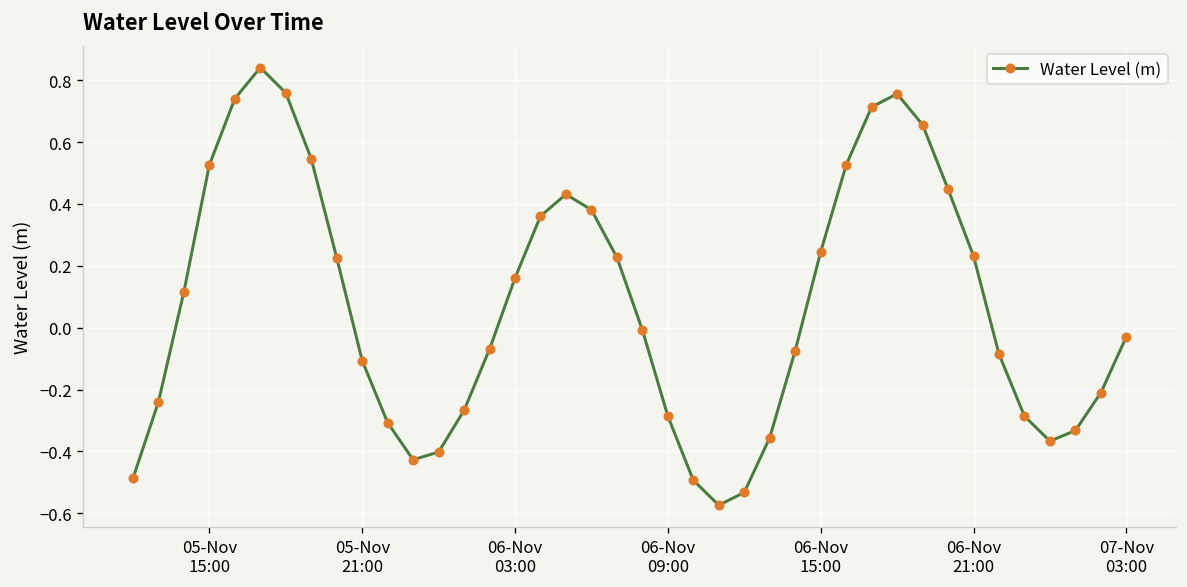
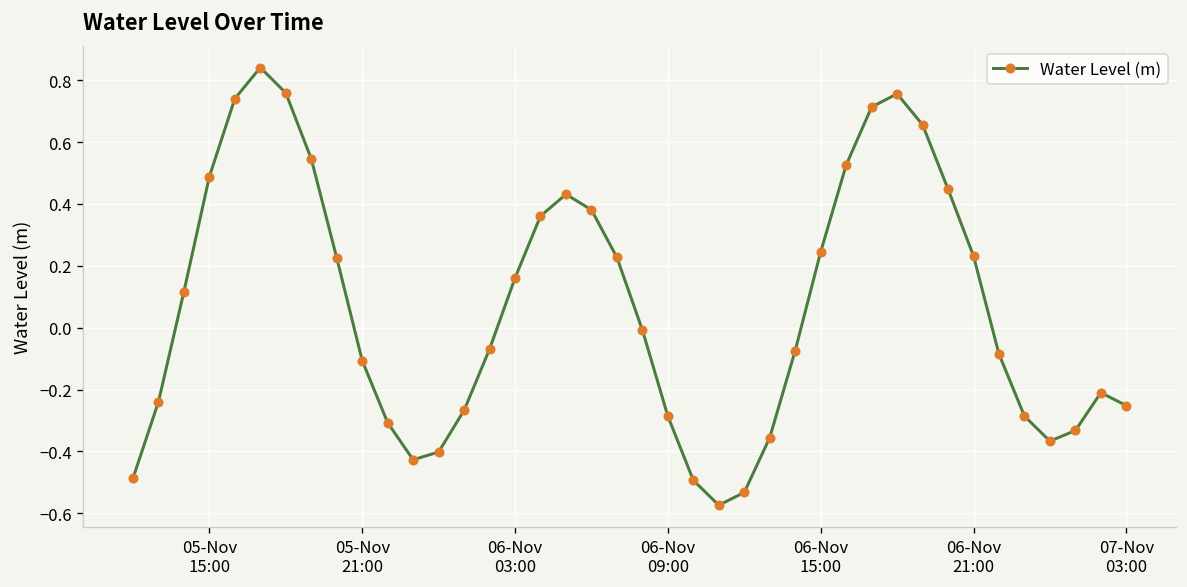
05-Nov 15:00: 0.53 -> 0.49
07-Nov 03:00: -0.03 -> -0.25
